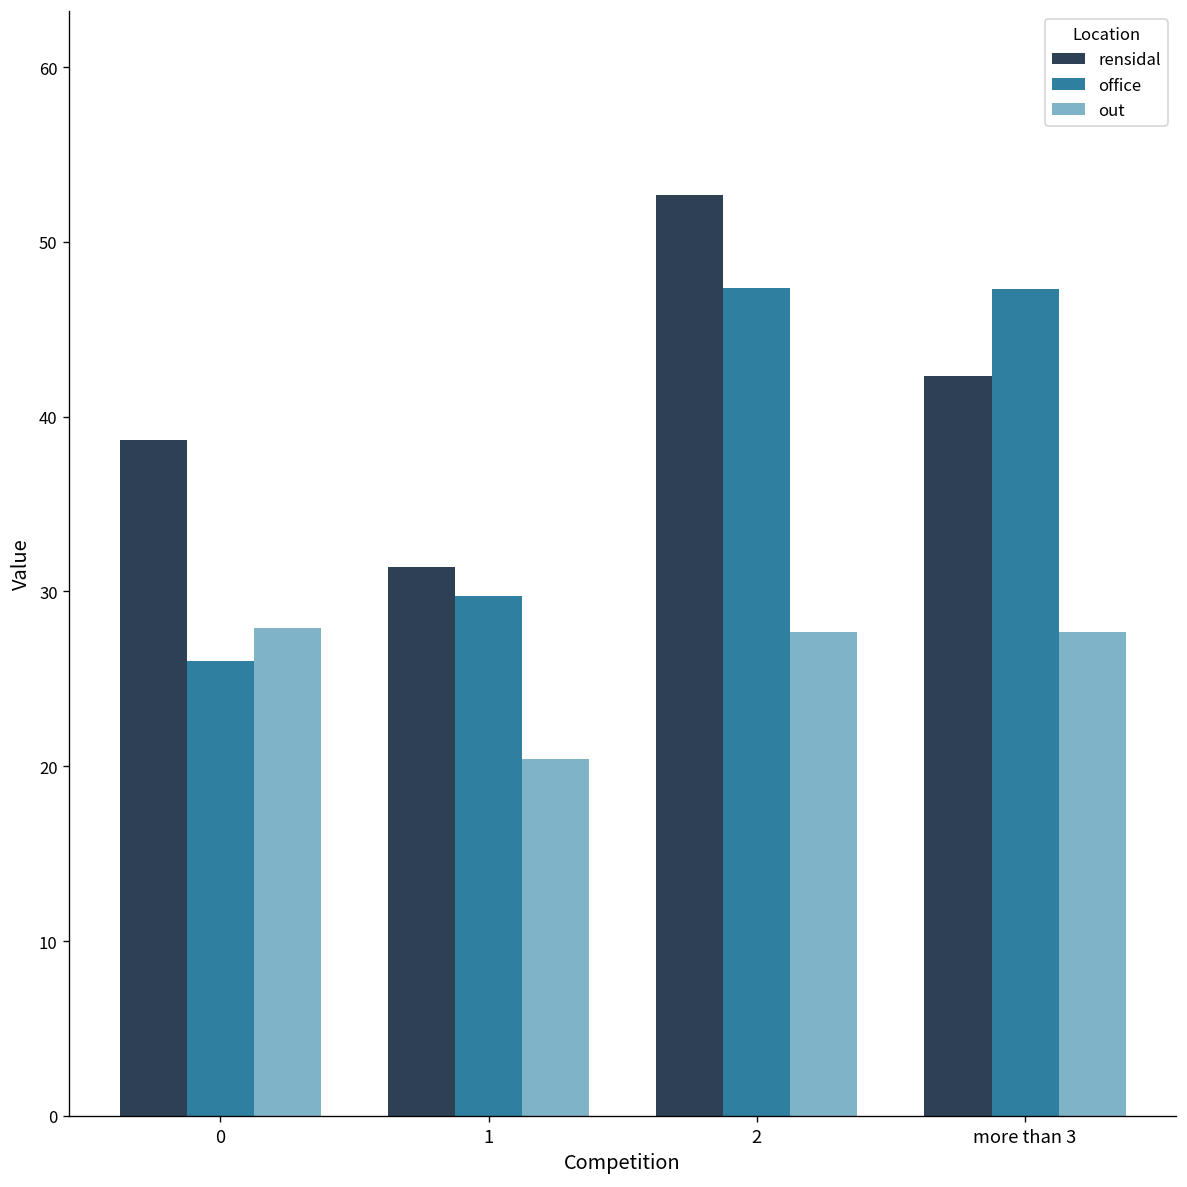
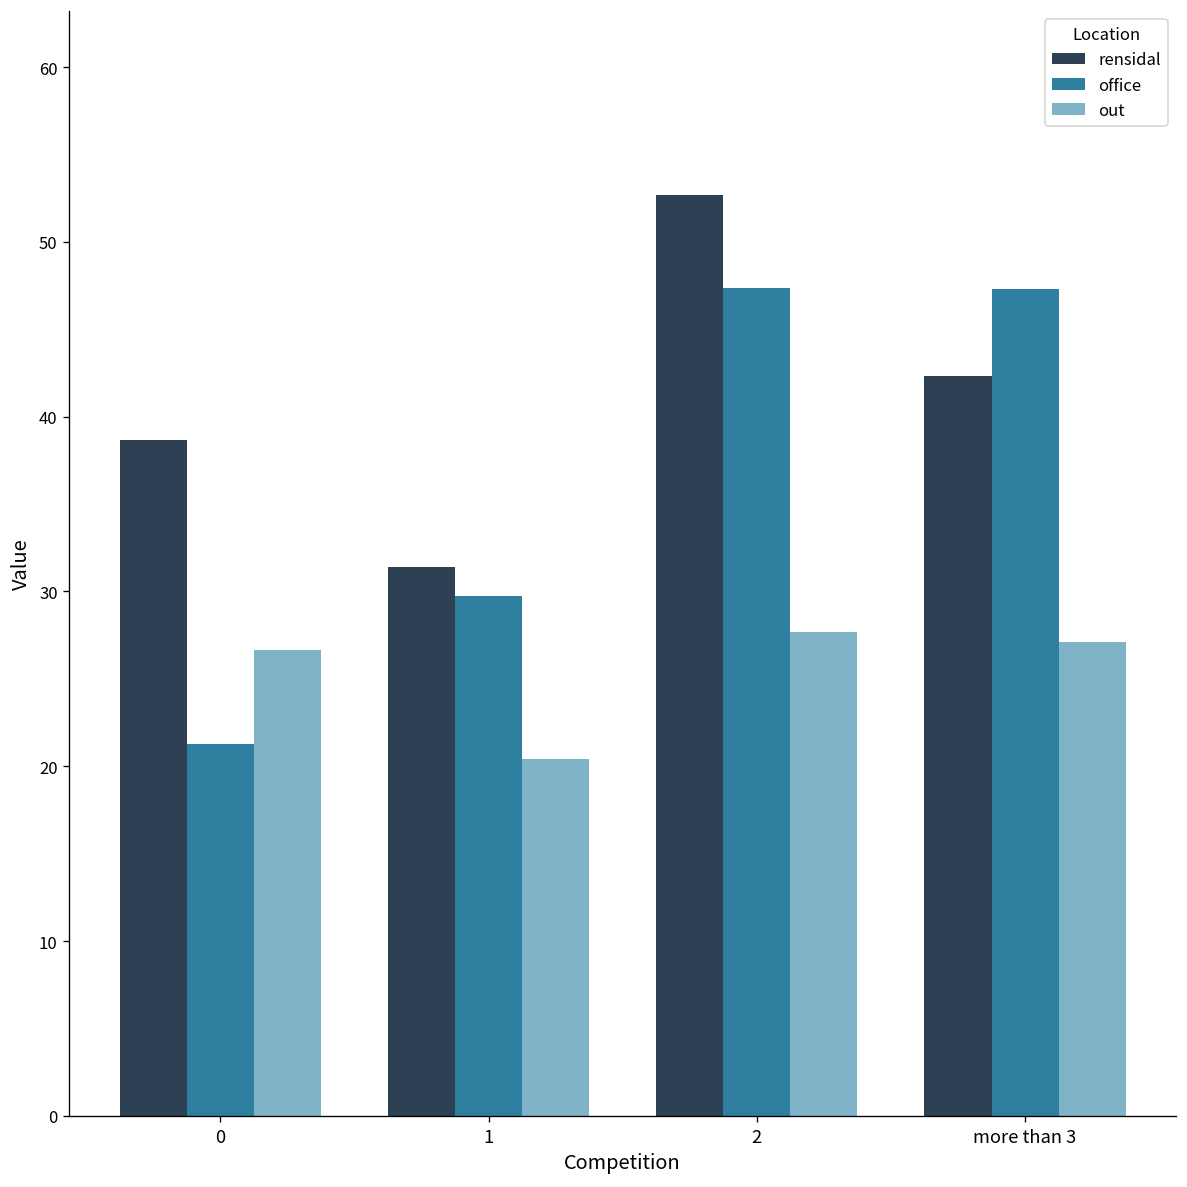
office, 0: 26.0 -> 21.3
out, 0: 27.9 -> 26.7
out, more than 3: 27.7 -> 27.1
